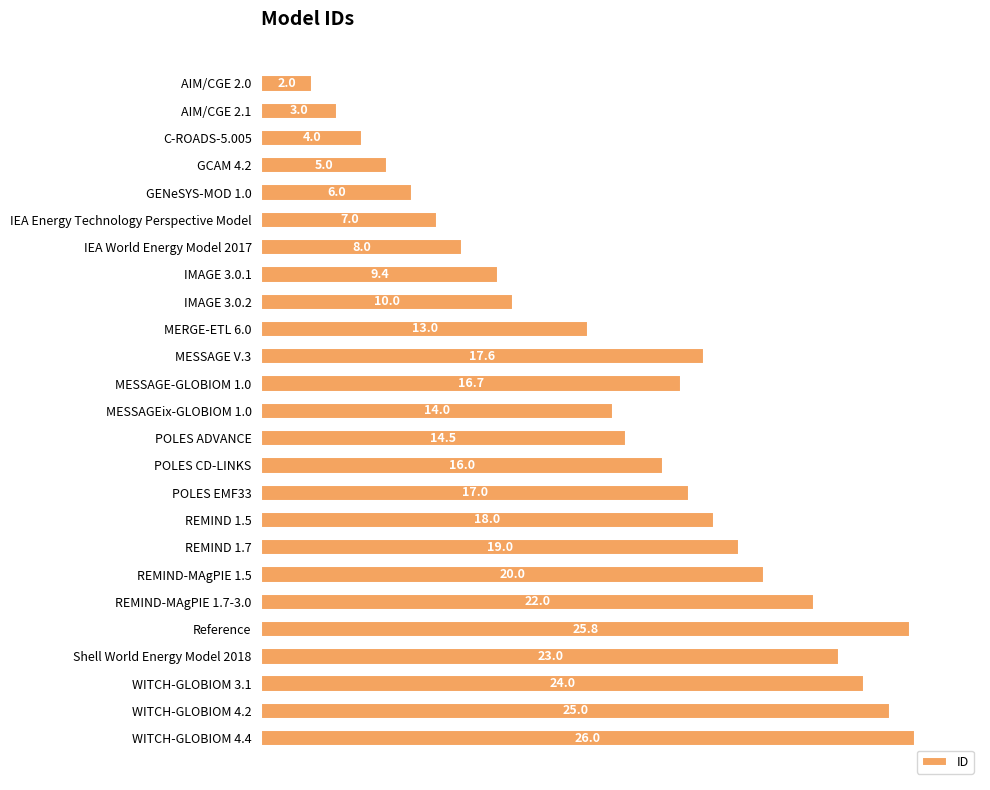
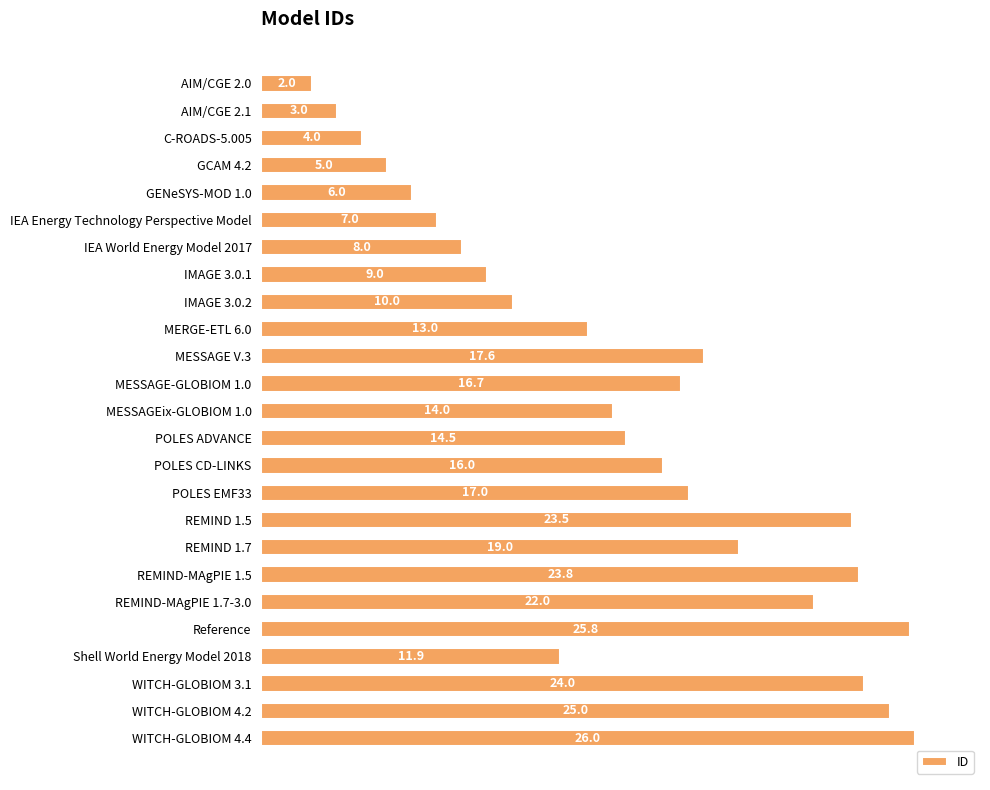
IMAGE 3.0.1: 9.4 -> 9.0
REMIND 1.5: 18.0 -> 23.5
REMIND-MAgPIE 1.5: 20.0 -> 23.8
Shell World Energy Model 2018: 23.0 -> 11.9
